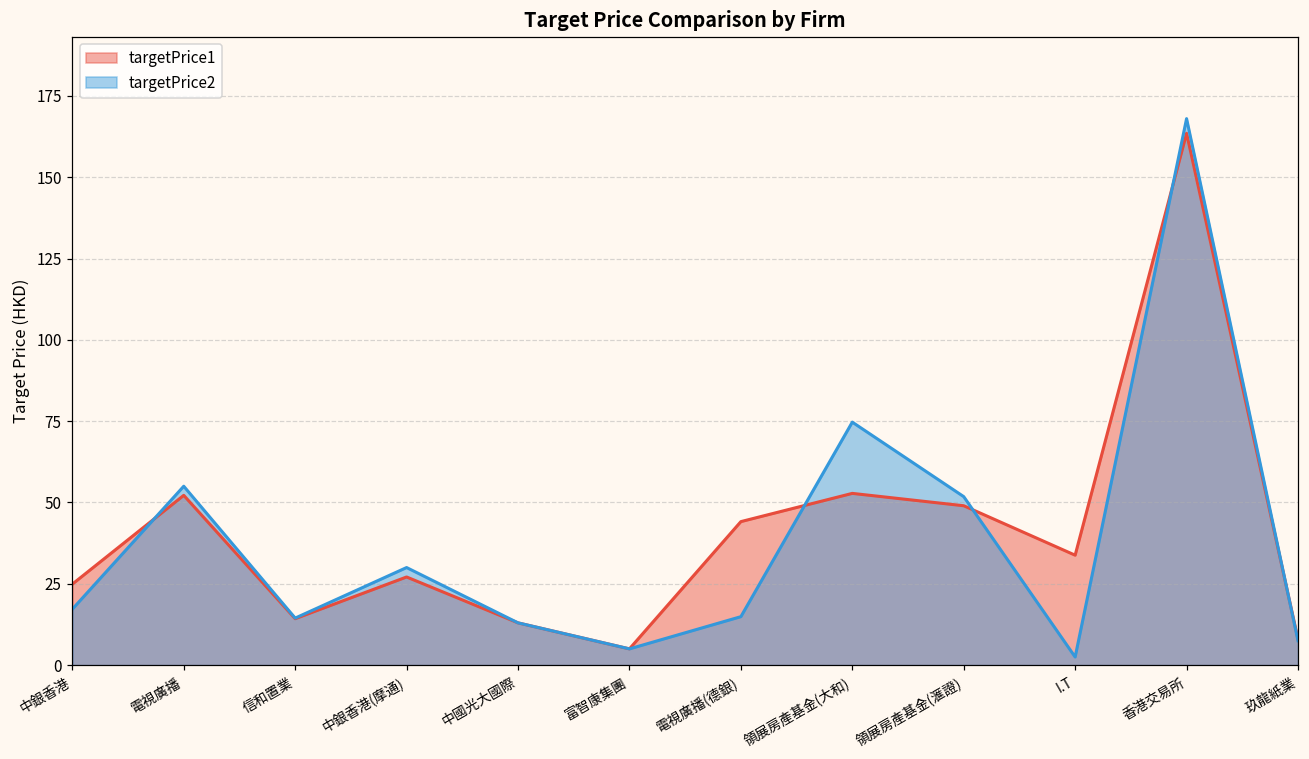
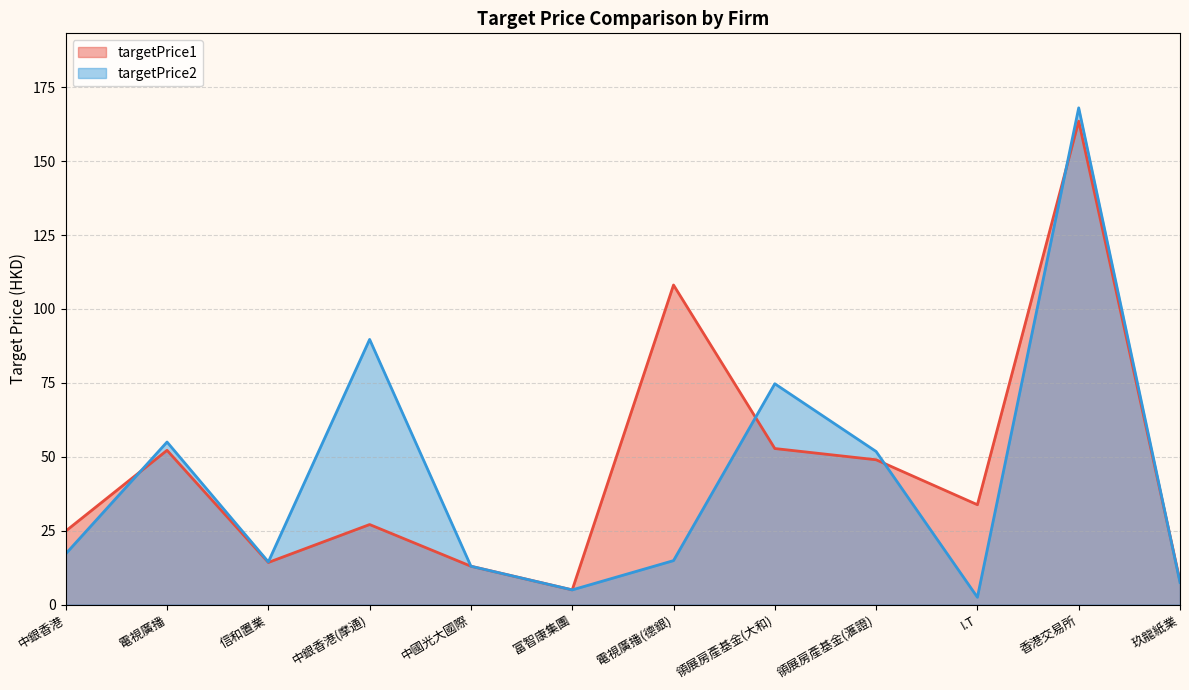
targetPrice2, 中銀香港(摩通): 30 -> 90
targetPrice1, 電視廣播(德銀): 44 -> 108
